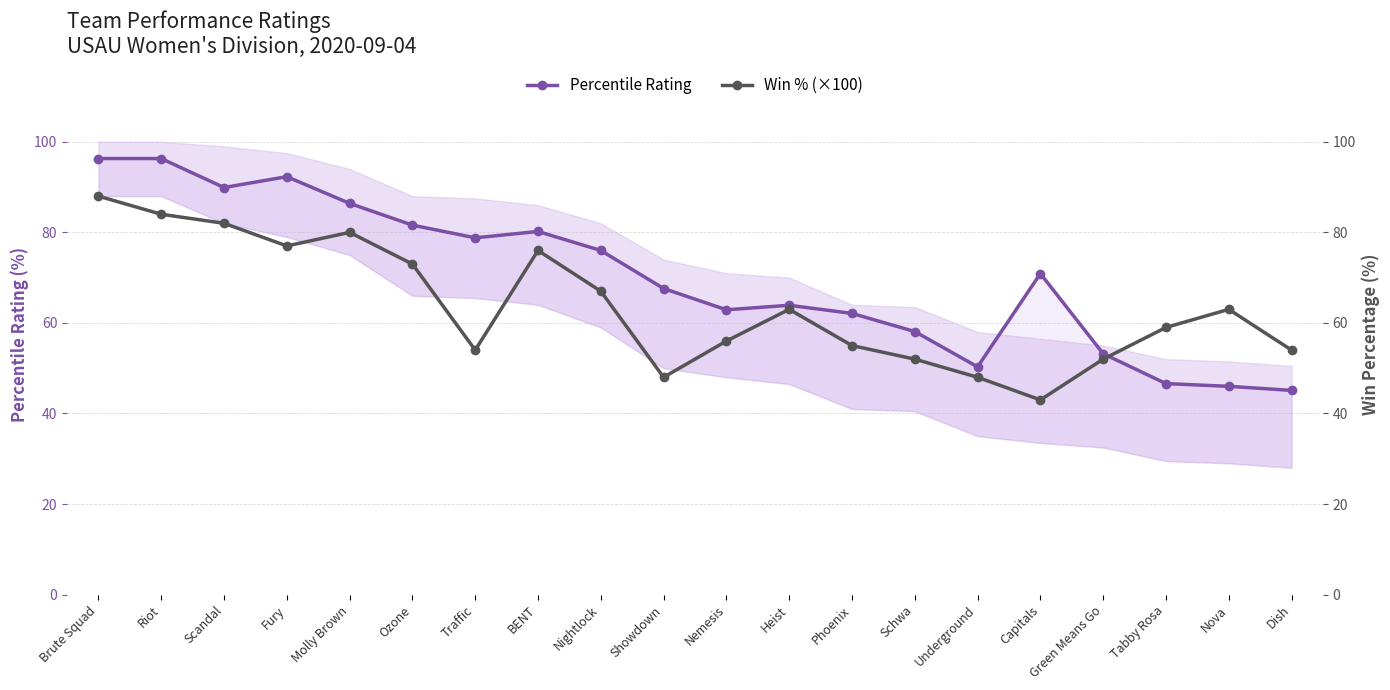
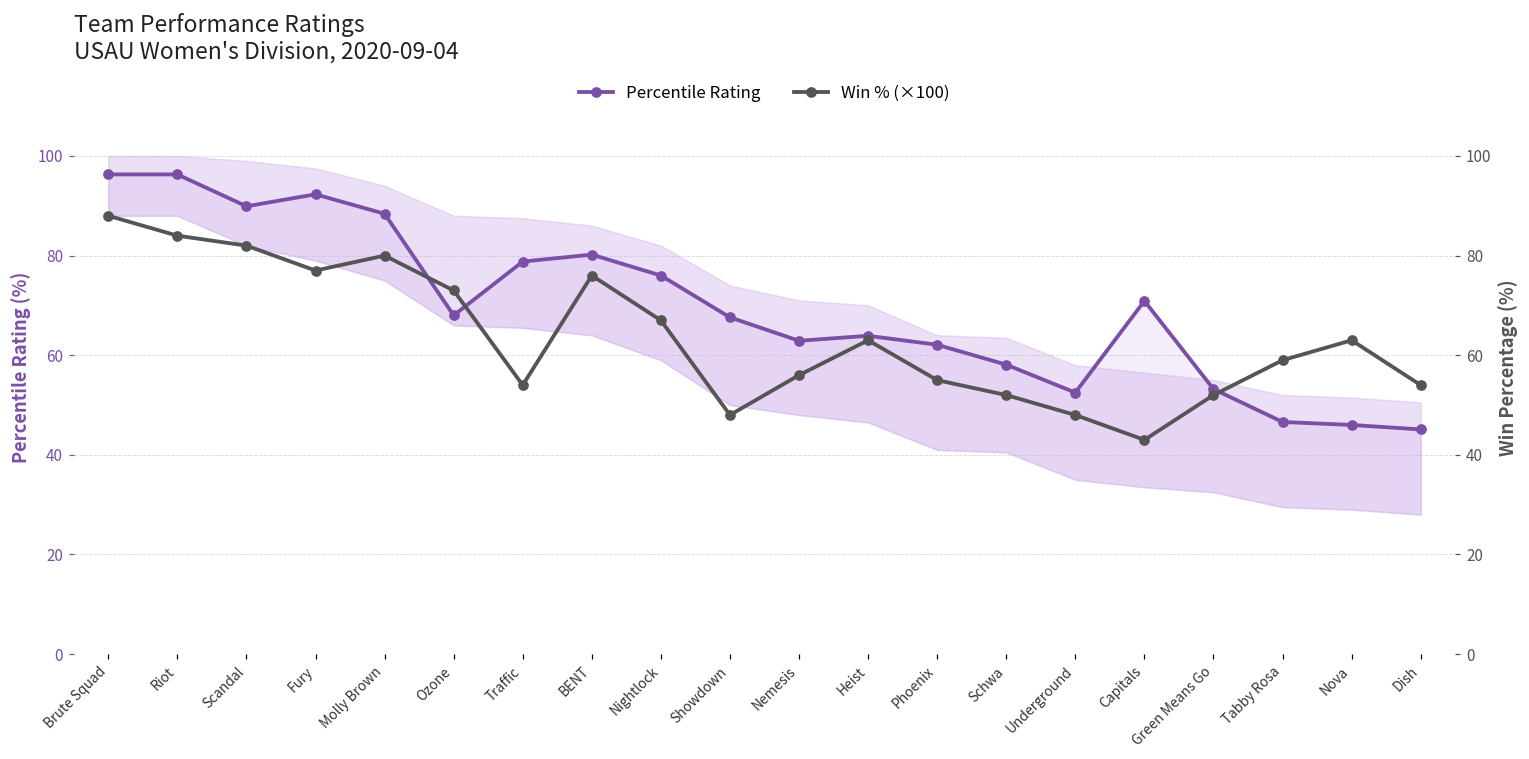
Percentile Rating, Molly Brown: 86 -> 88
Percentile Rating, Ozone: 82 -> 68
Percentile Rating, Underground: 50 -> 53
